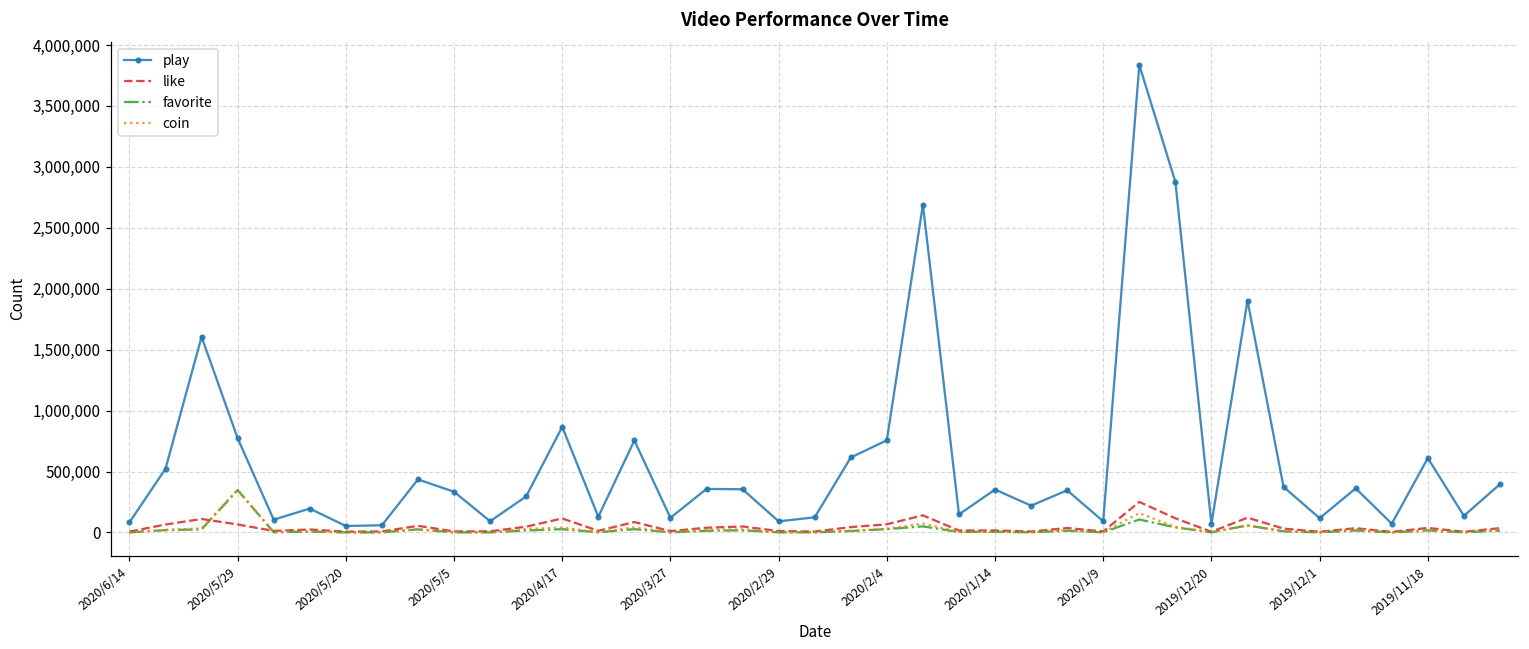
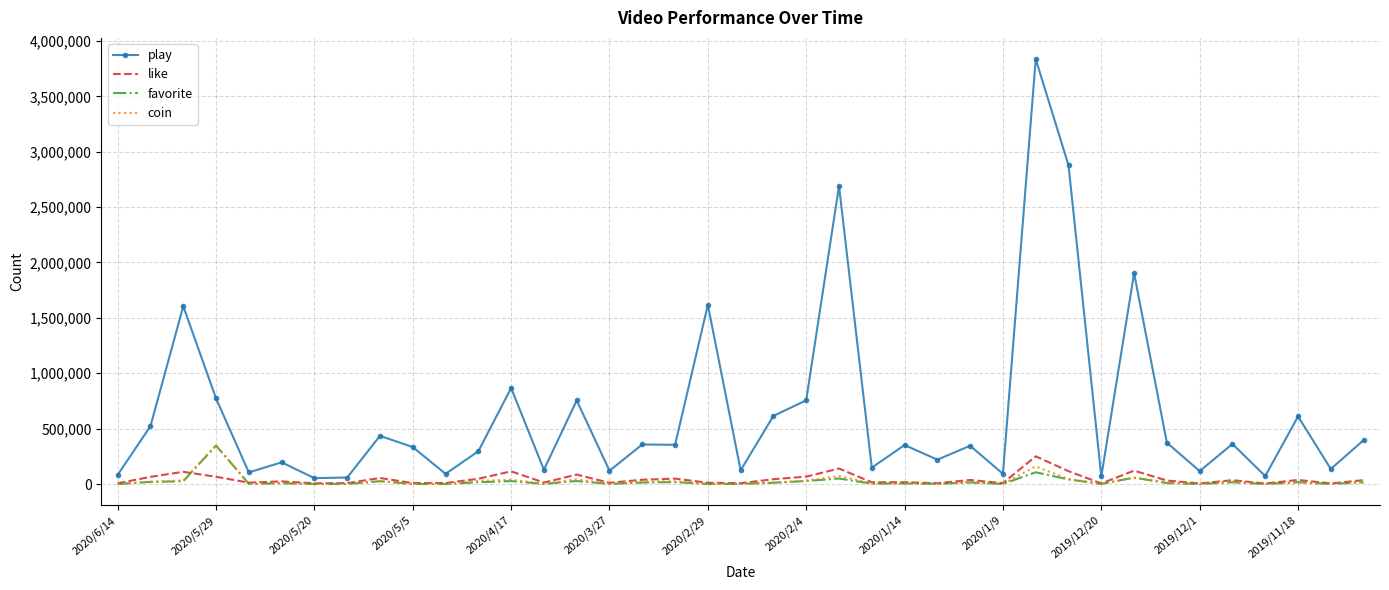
play, 2020/2/29: 90,000 -> 1,620,000
